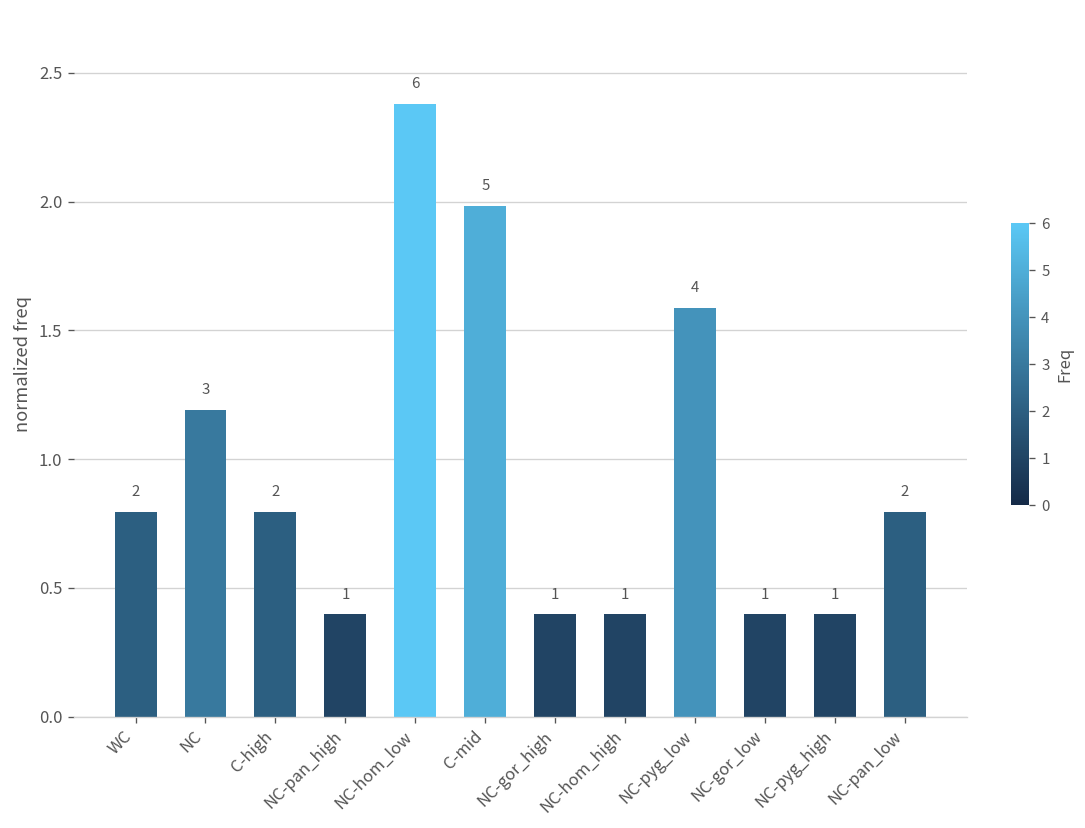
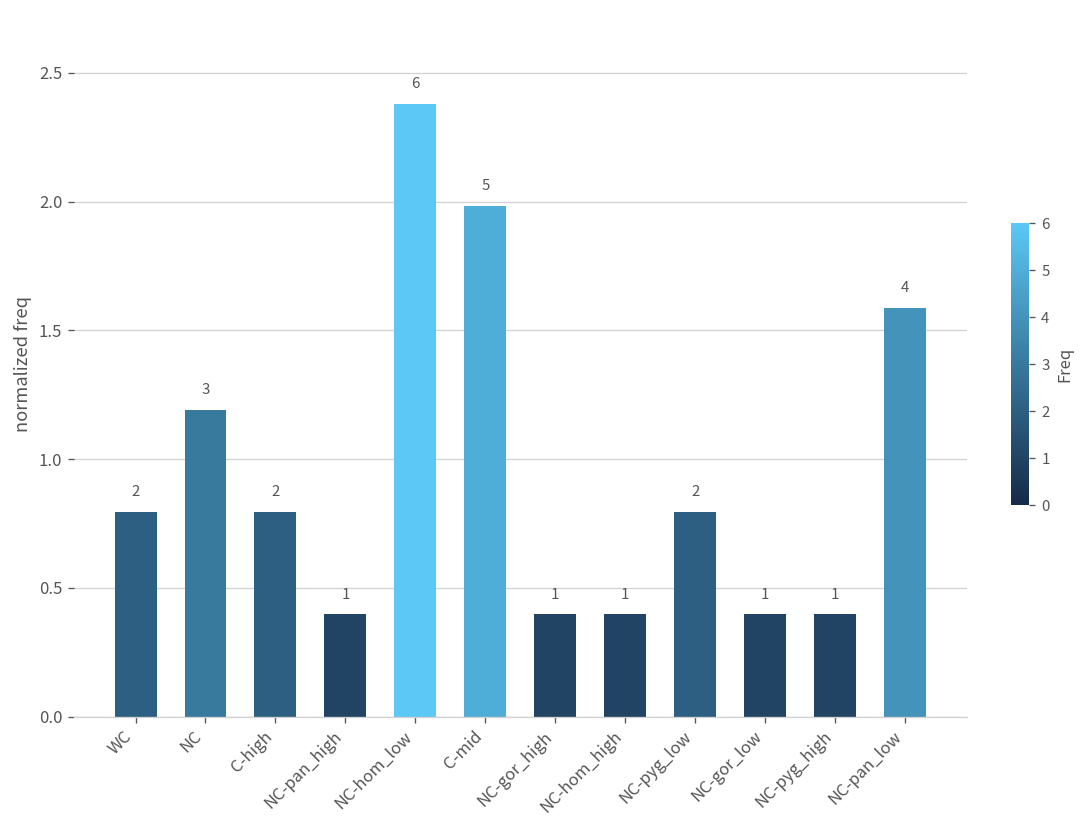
NC-pyg_low: 4 -> 2
NC-pan_low: 2 -> 4
